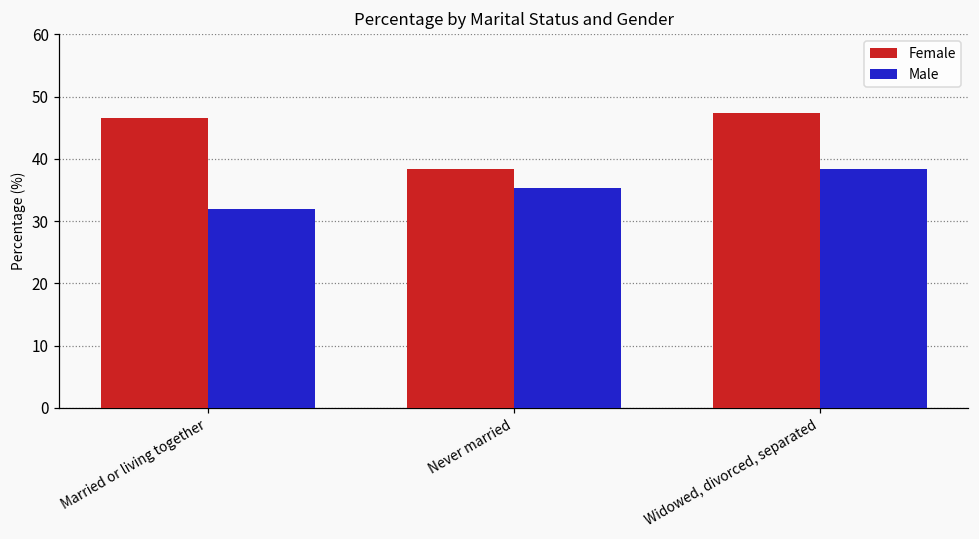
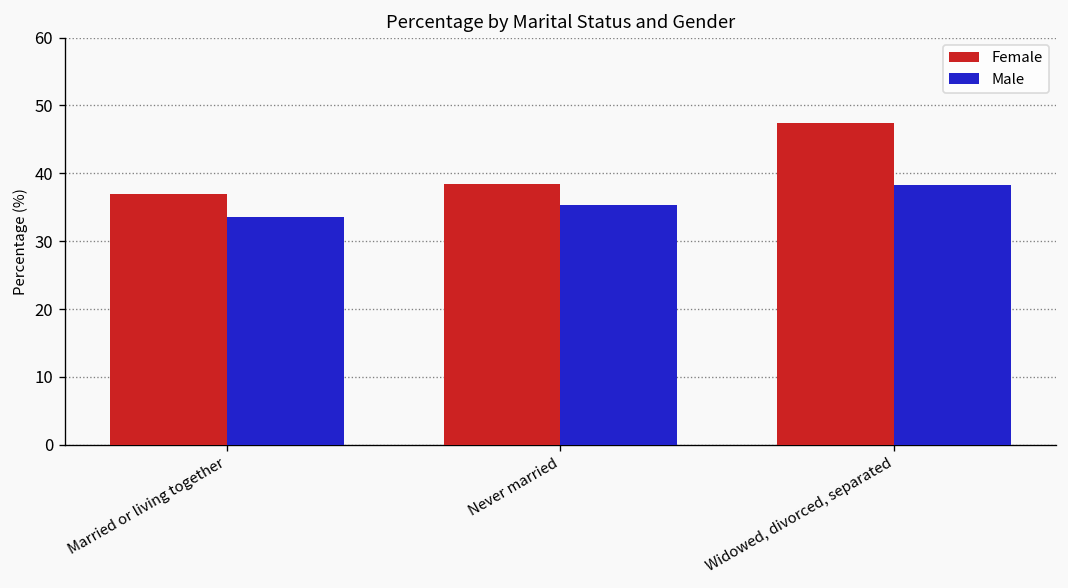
Female, Married or living together: 47 -> 37
Male, Married or living together: 32 -> 34
